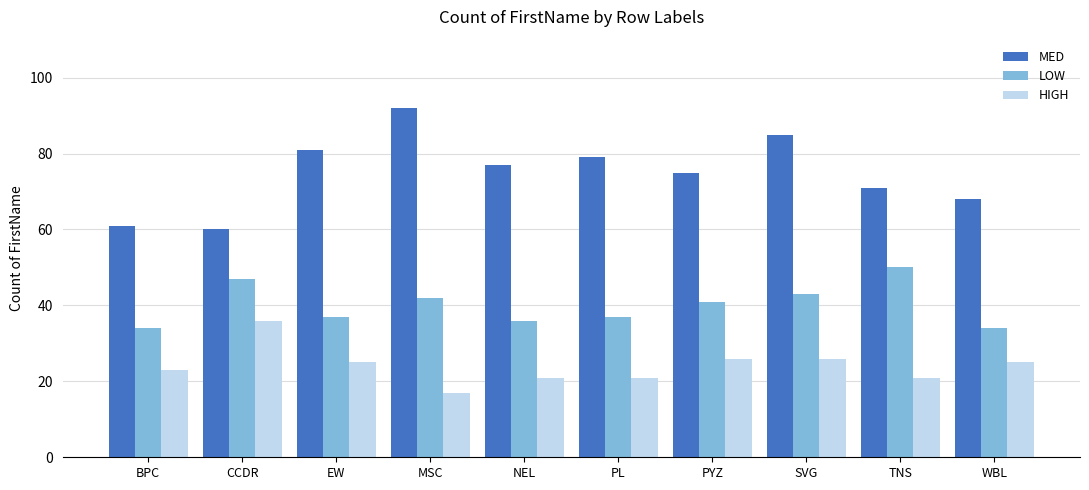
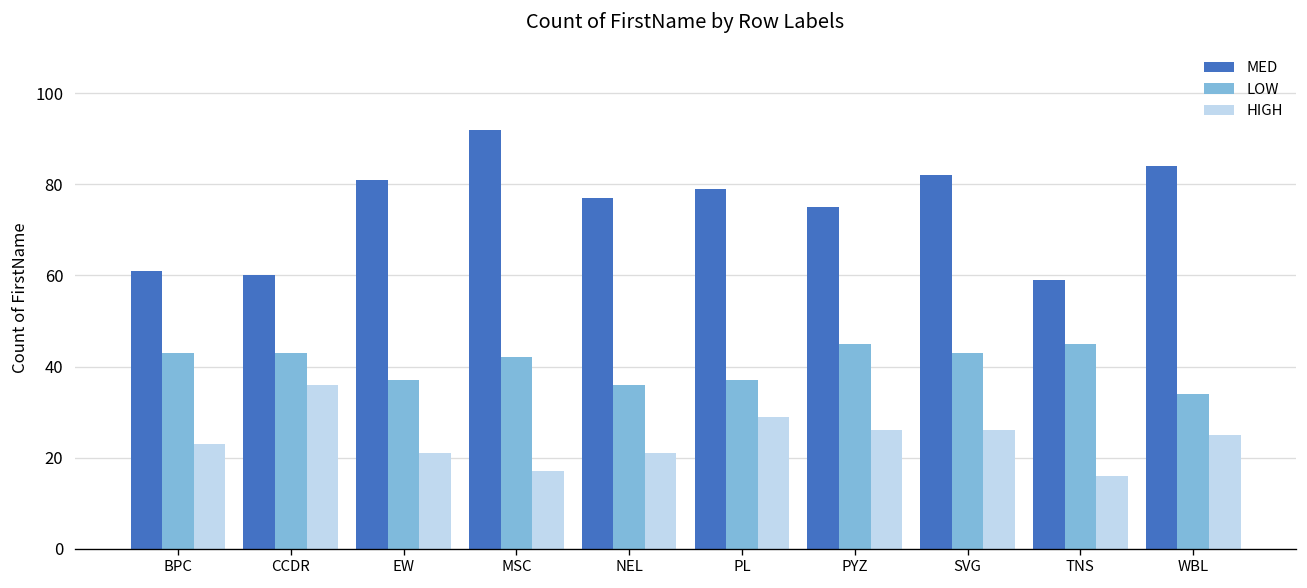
LOW, BPC: 34 -> 43
LOW, CCDR: 47 -> 43
HIGH, EW: 25 -> 21
HIGH, PL: 21 -> 29
LOW, PYZ: 41 -> 45
MED, SVG: 85 -> 82
MED, TNS: 71 -> 59
LOW, TNS: 50 -> 45
HIGH, TNS: 21 -> 16
MED, WBL: 68 -> 84
